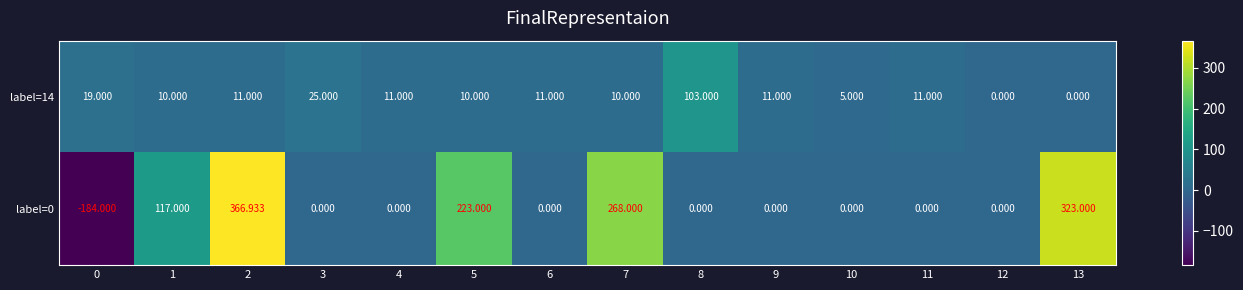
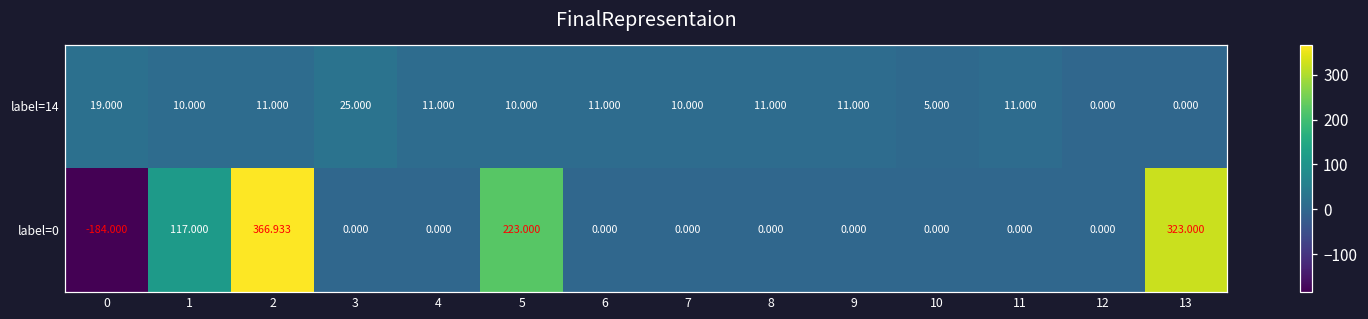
label=14, 8: 103.000 -> 11.000
label=0, 7: 268.000 -> 0.000
